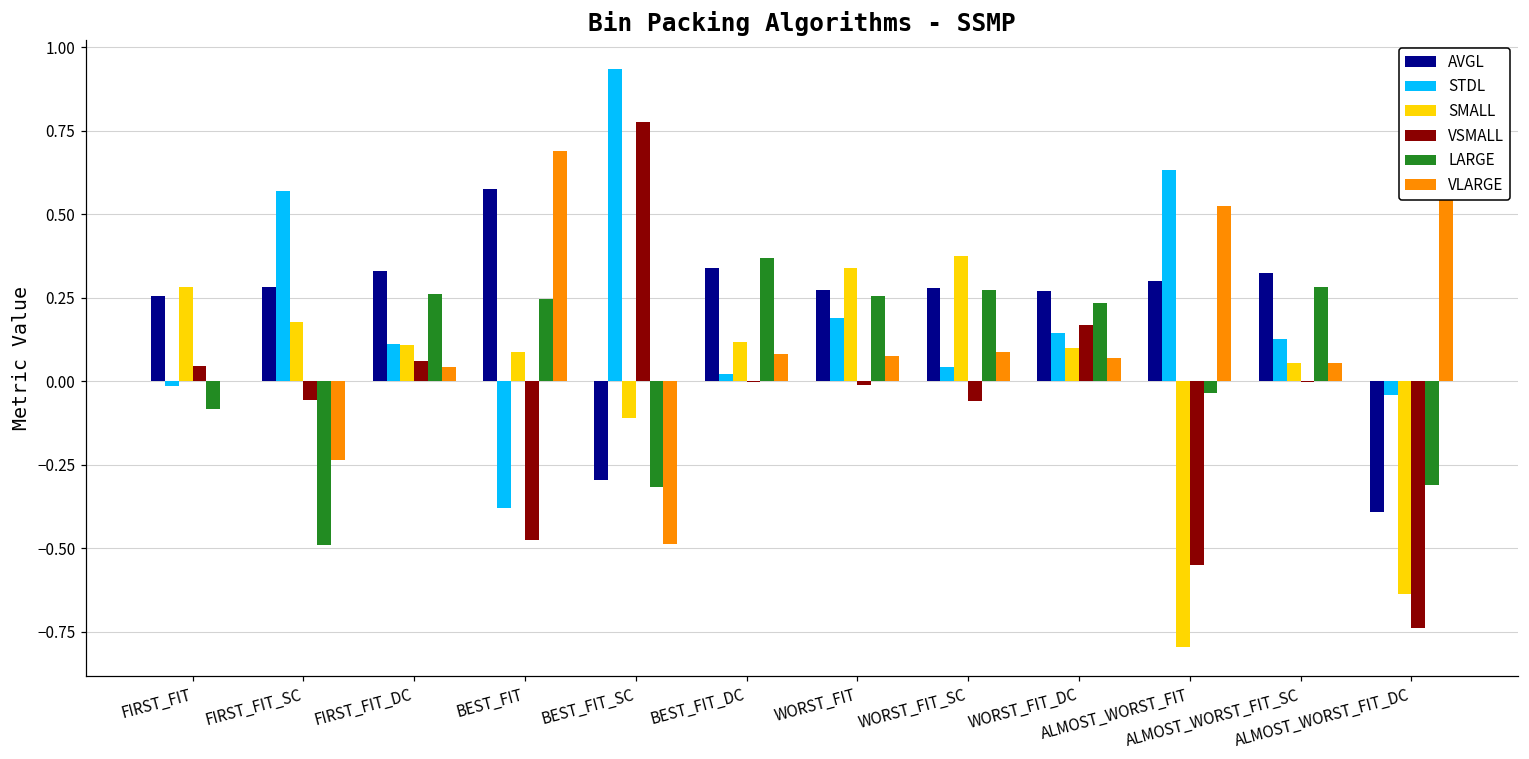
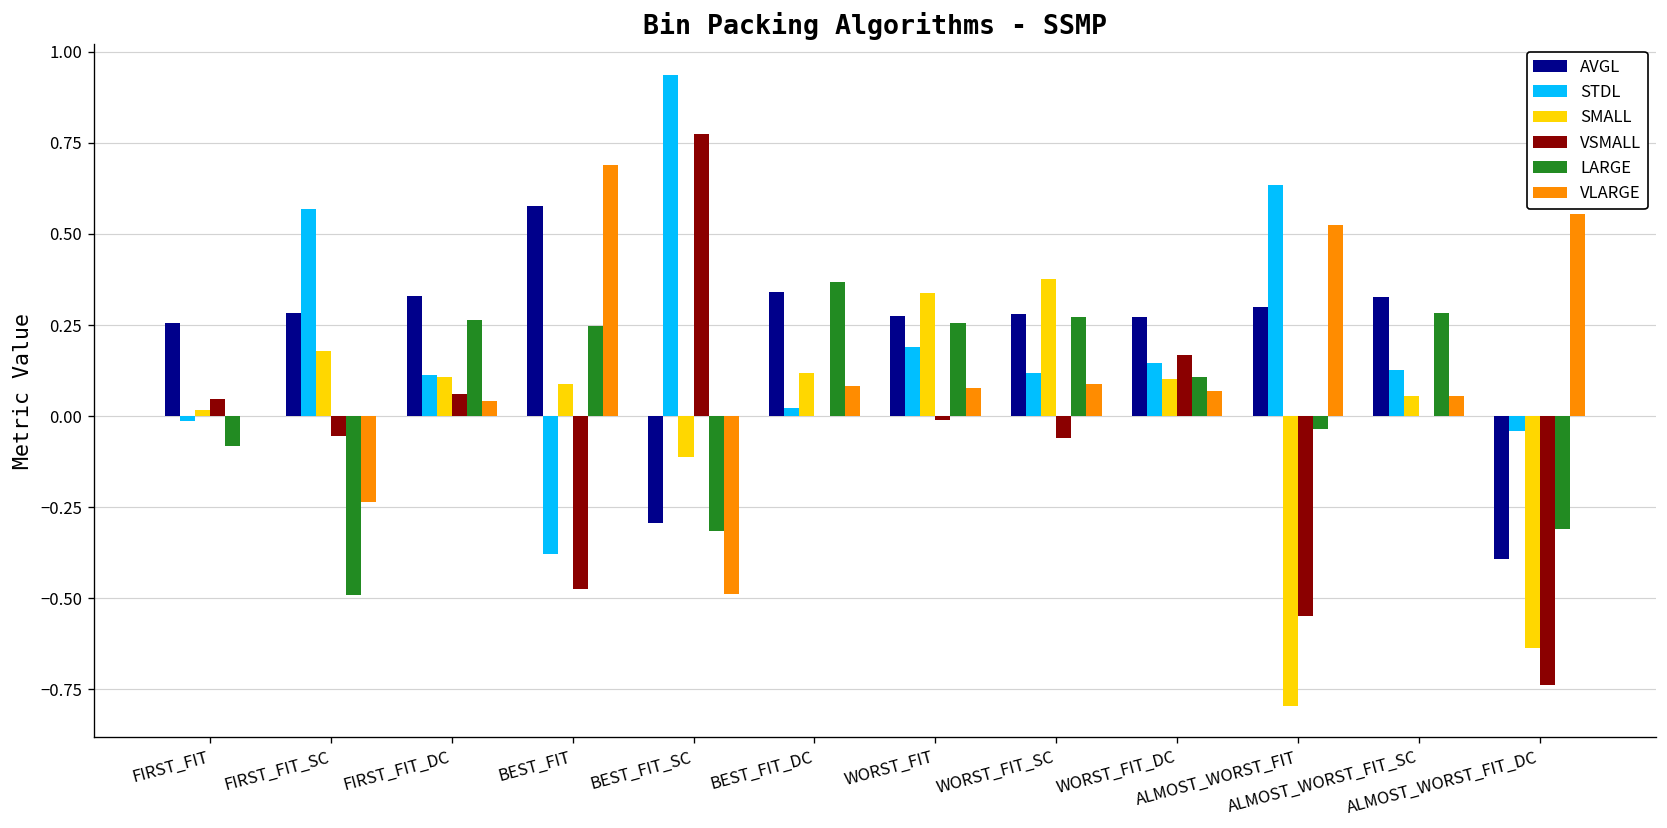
SMALL, FIRST_FIT: 0.28 -> 0.02
STDL, WORST_FIT_SC: 0.04 -> 0.12
LARGE, WORST_FIT_DC: 0.23 -> 0.11
